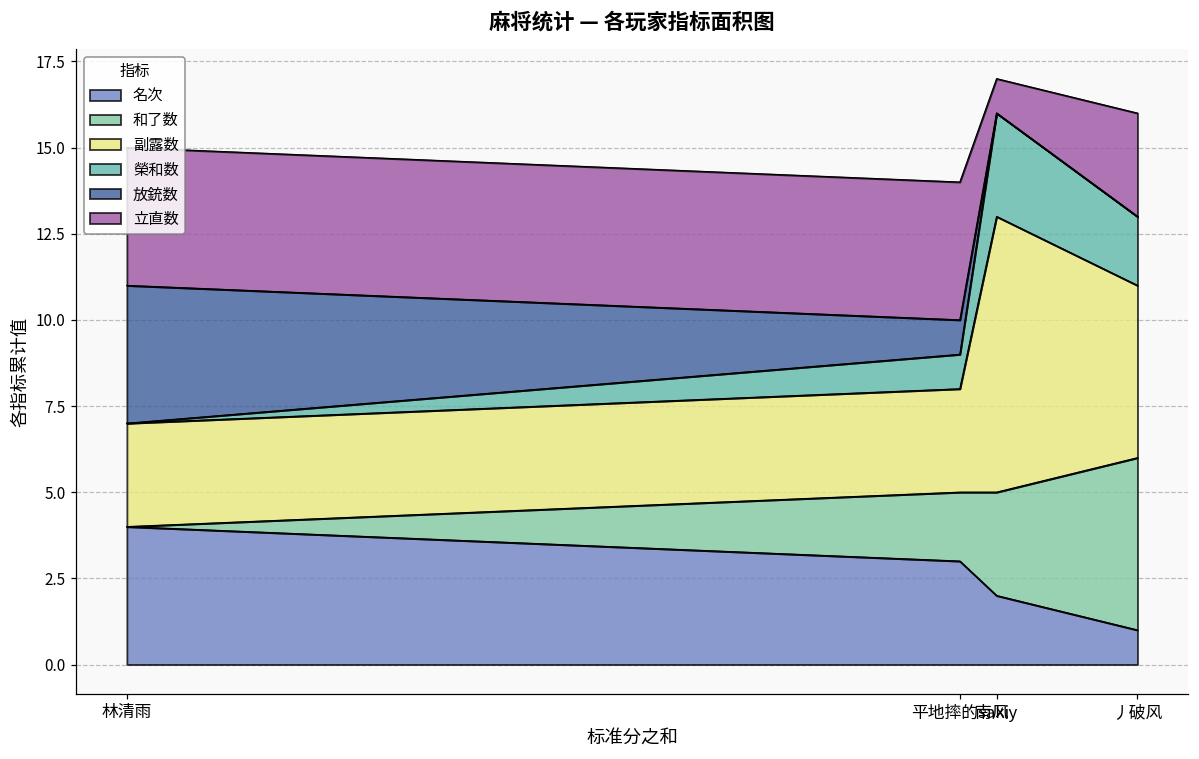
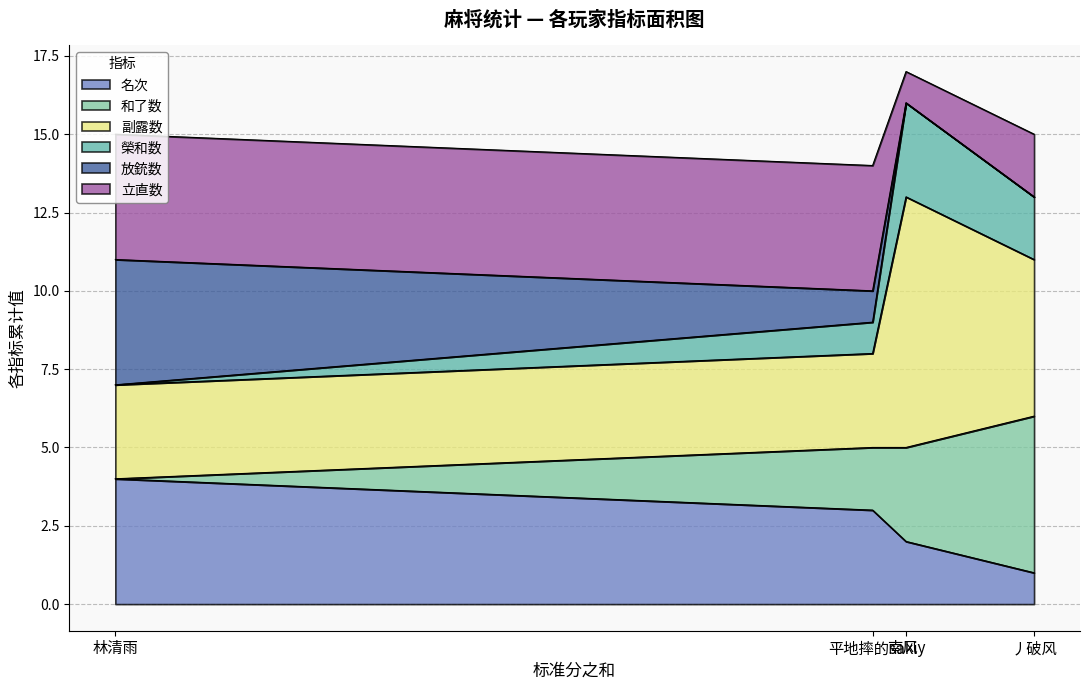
立直数, 丿破风: 3 -> 2
